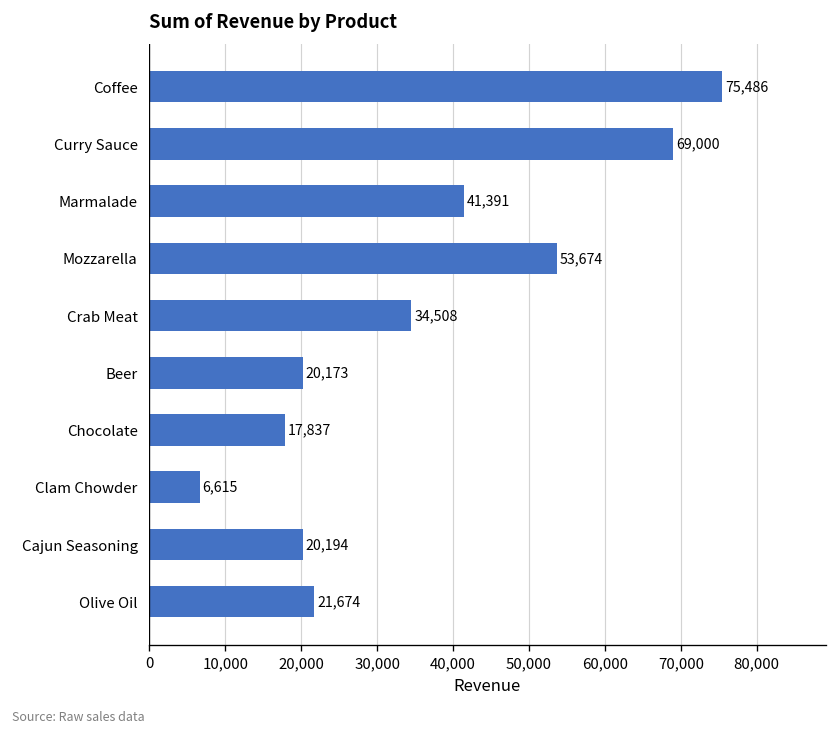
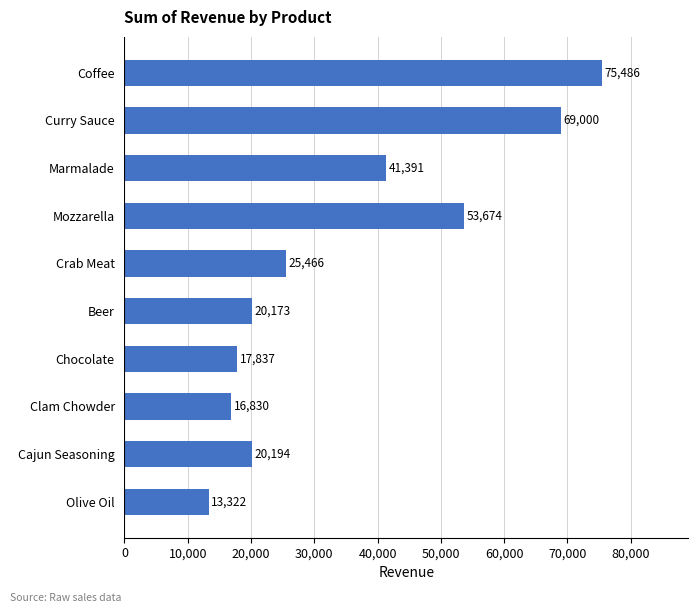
Crab Meat: 34,508 -> 25,466
Clam Chowder: 6,615 -> 16,830
Olive Oil: 21,674 -> 13,322
